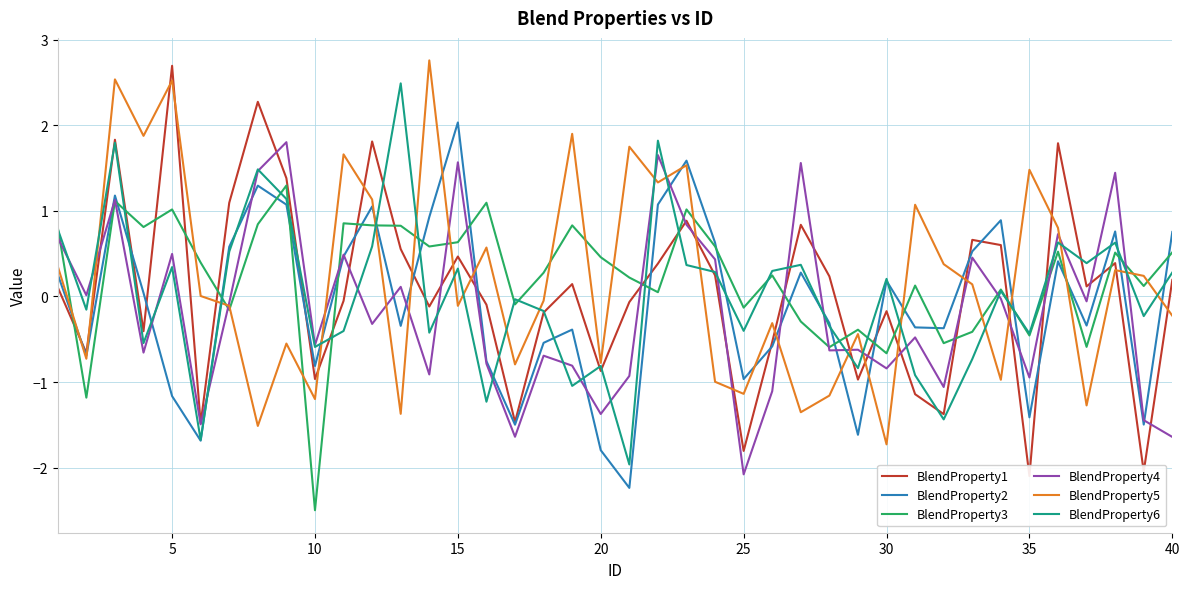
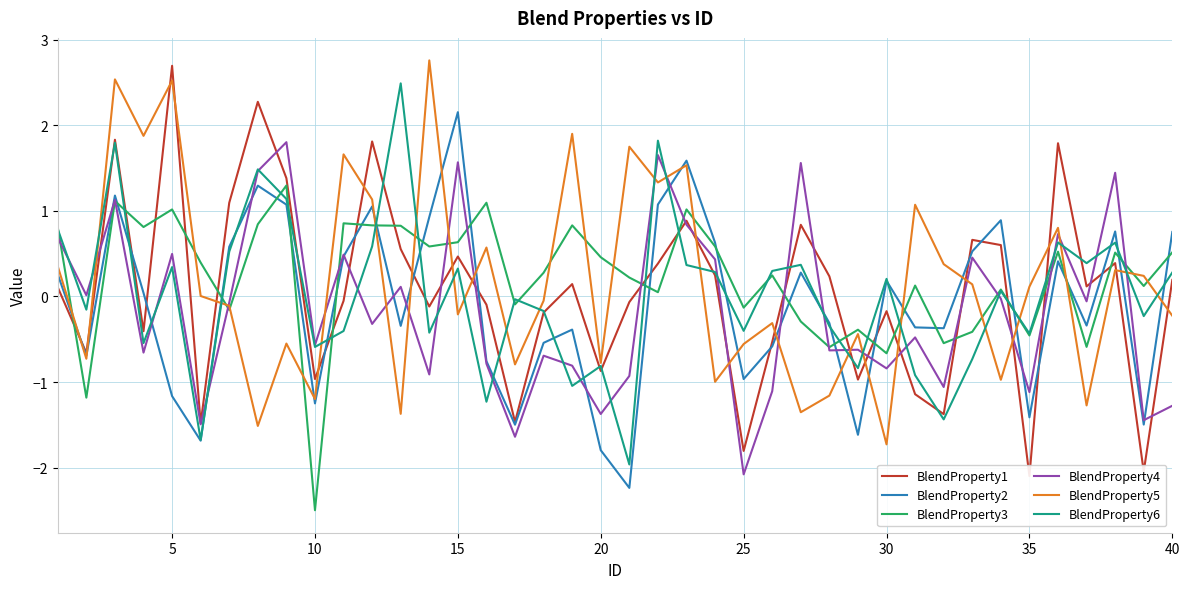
BlendProperty2, 10: -0.8 -> -1.3
BlendProperty2, 15: 2.0 -> 2.2
BlendProperty5, 15: -0.1 -> -0.2
BlendProperty5, 25: -1.1 -> -0.6
BlendProperty4, 35: -0.9 -> -1.1
BlendProperty5, 35: 1.5 -> 0.1
BlendProperty4, 40: -1.6 -> -1.3
